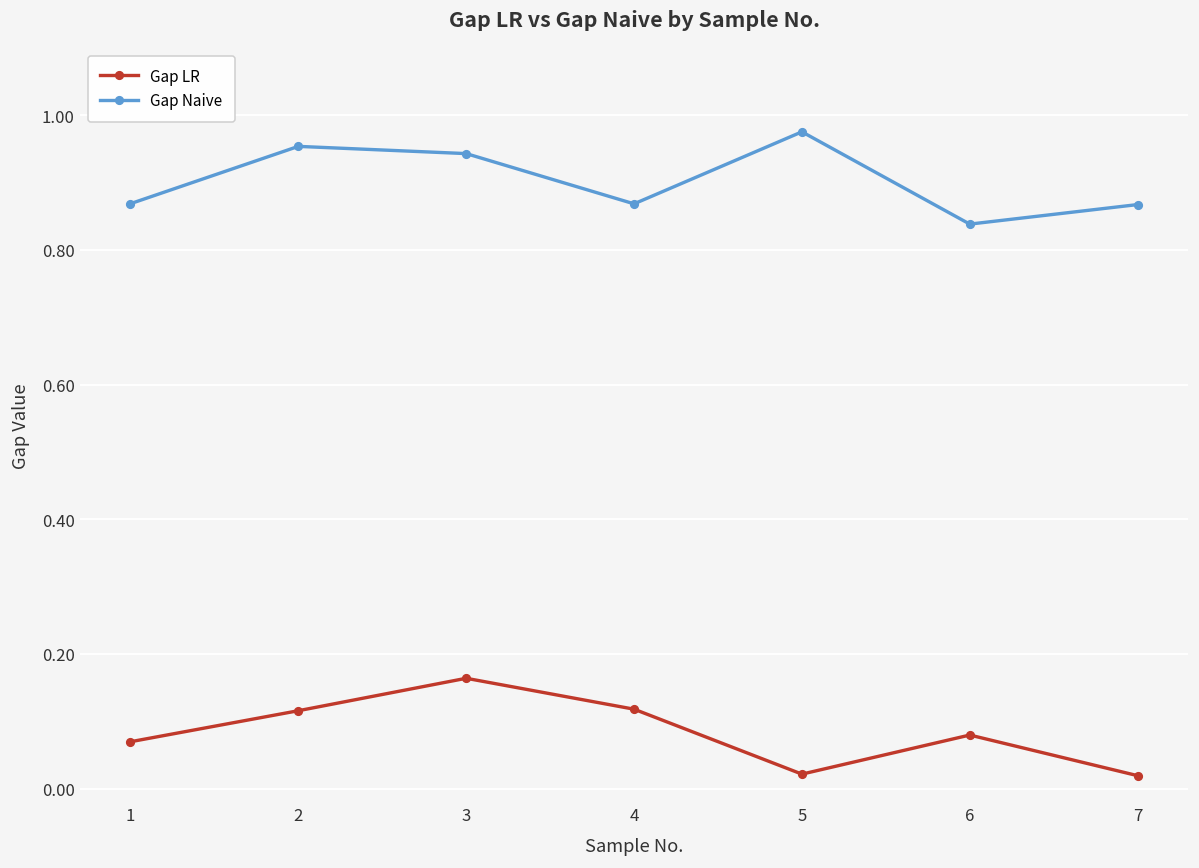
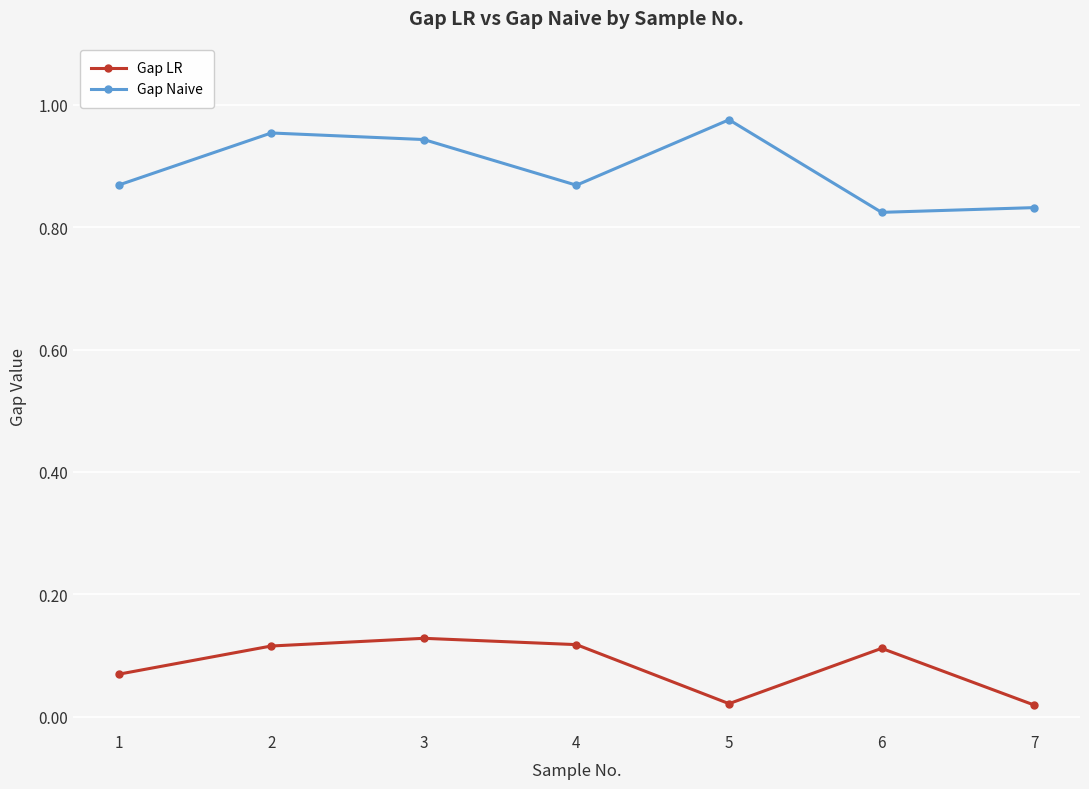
Gap LR, 3: 0.16 -> 0.13
Gap LR, 6: 0.08 -> 0.11
Gap Naive, 6: 0.84 -> 0.82
Gap Naive, 7: 0.87 -> 0.83
